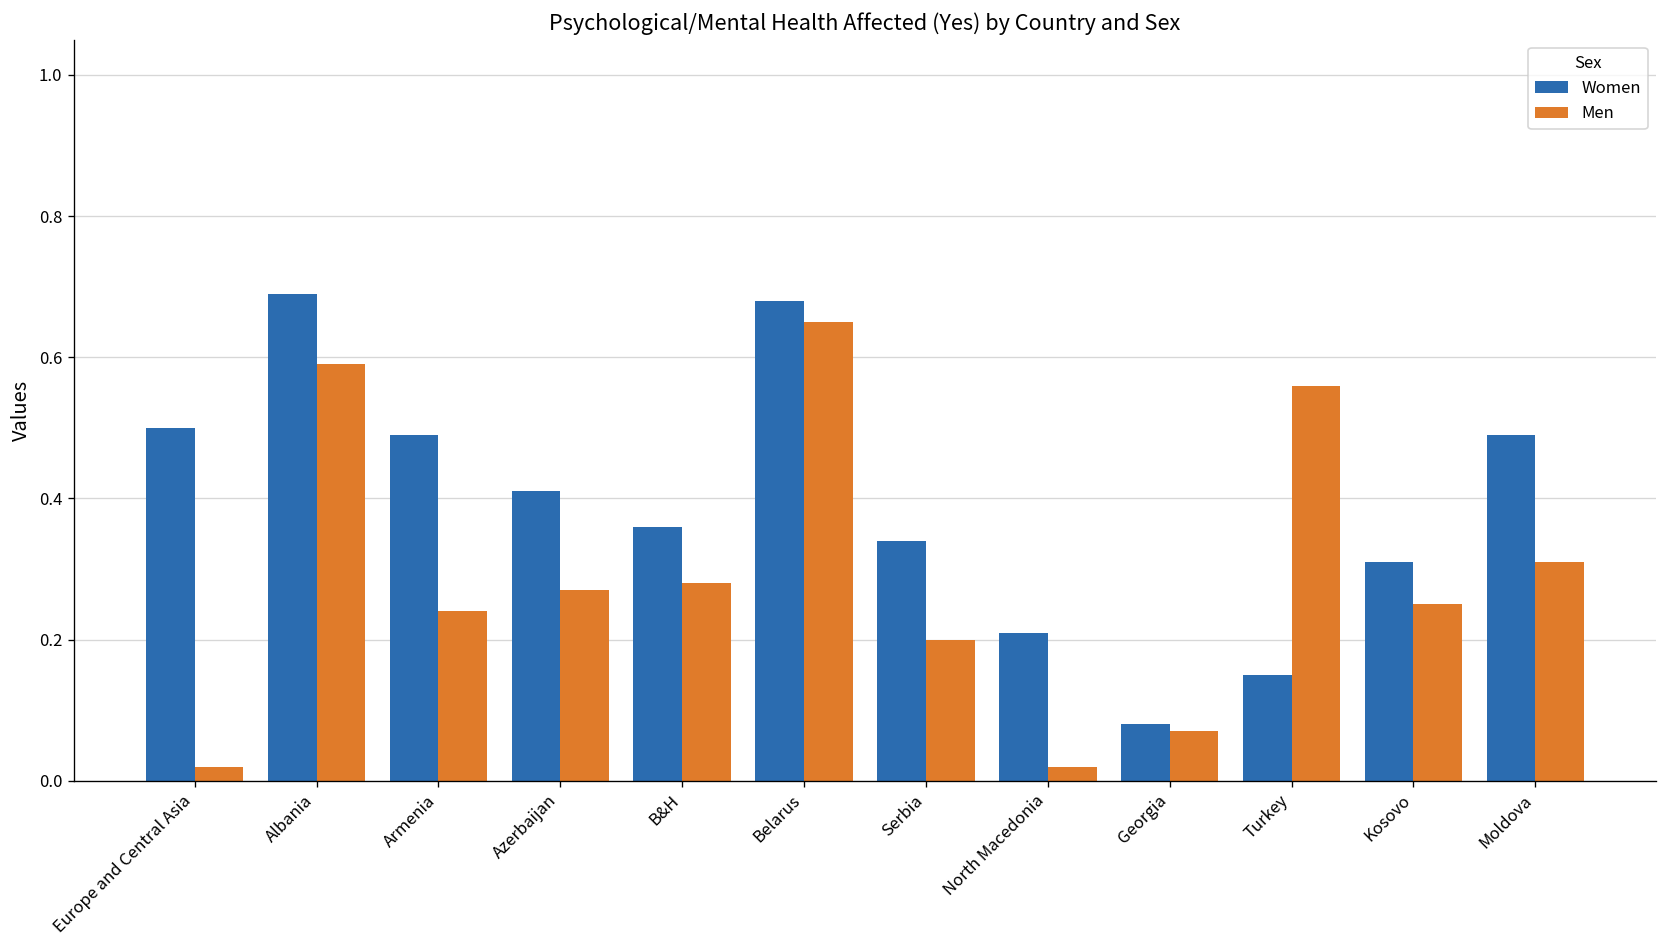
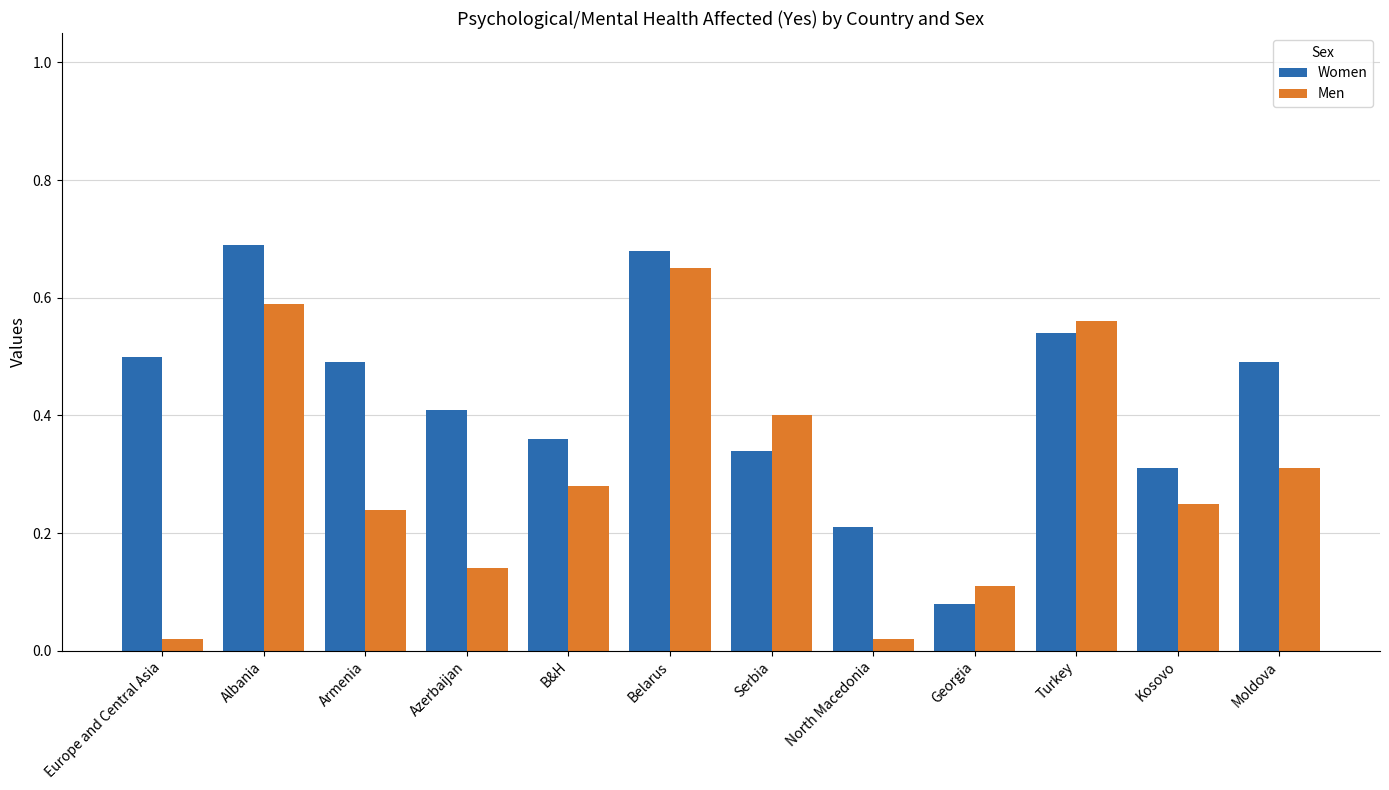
Men, Azerbaijan: 0.27 -> 0.14
Men, Serbia: 0.2 -> 0.4
Men, Georgia: 0.07 -> 0.11
Women, Turkey: 0.15 -> 0.54
